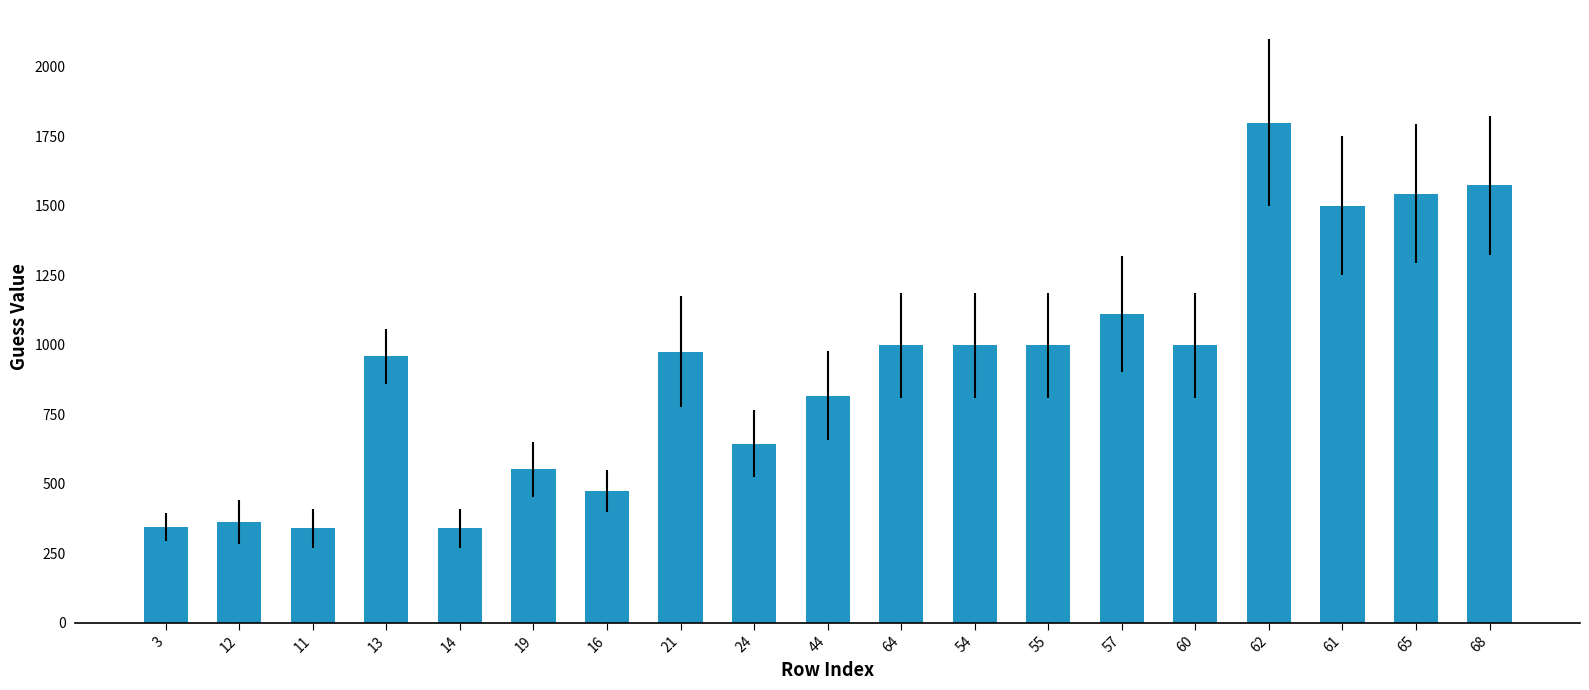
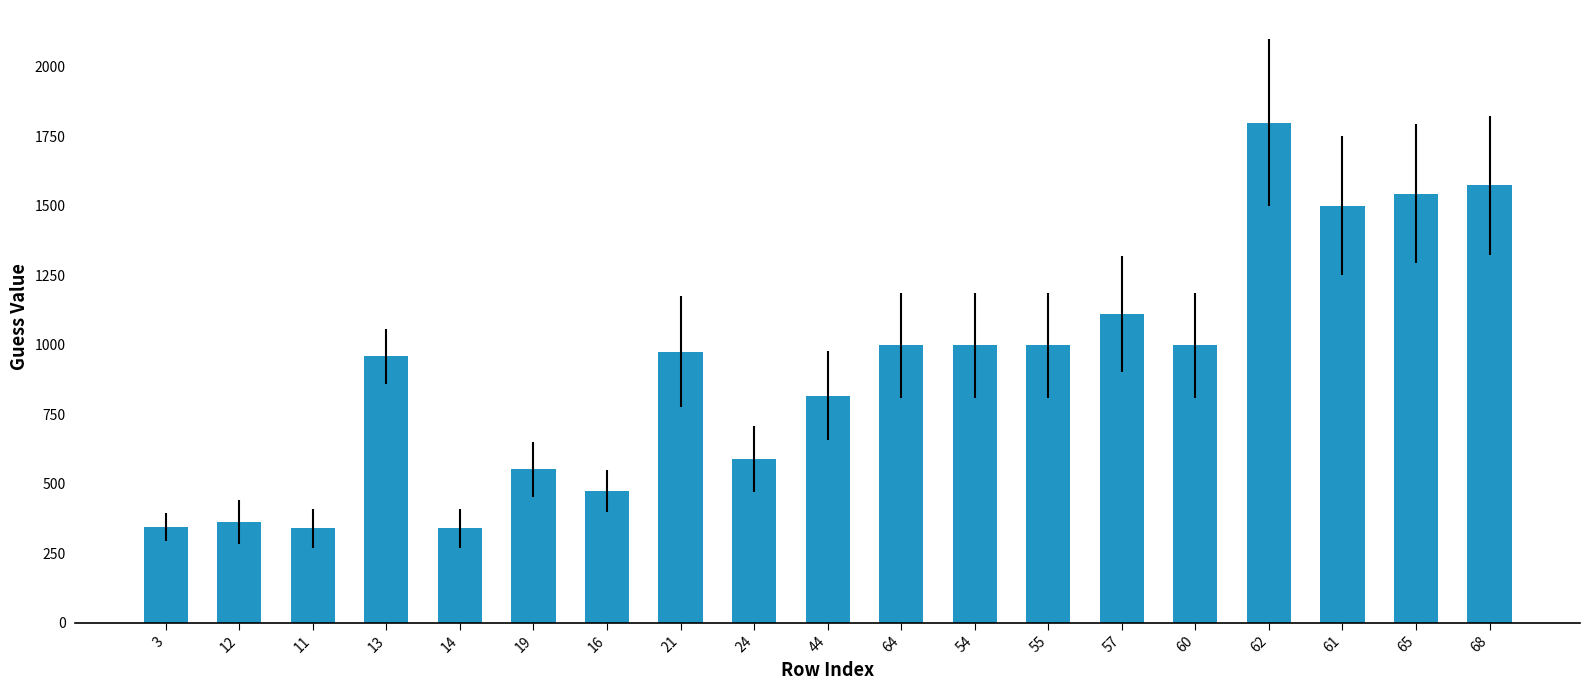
24: 640 -> 590
